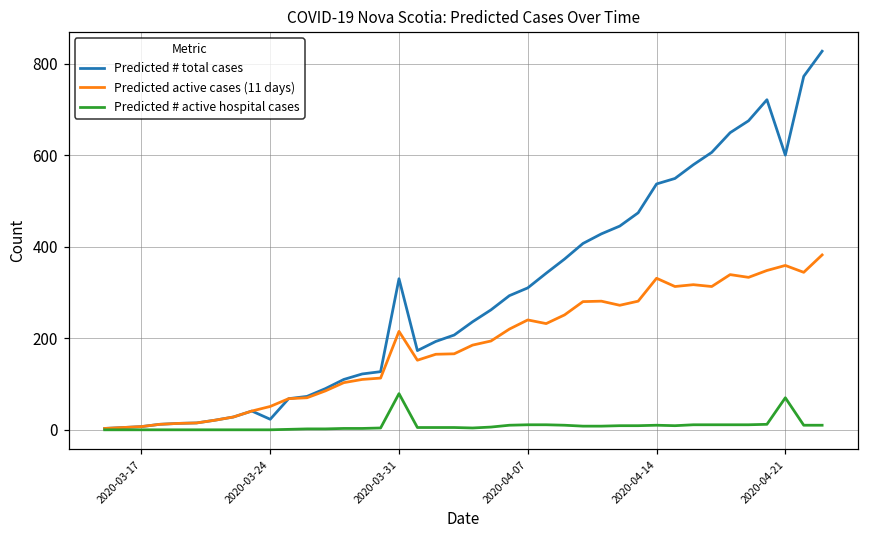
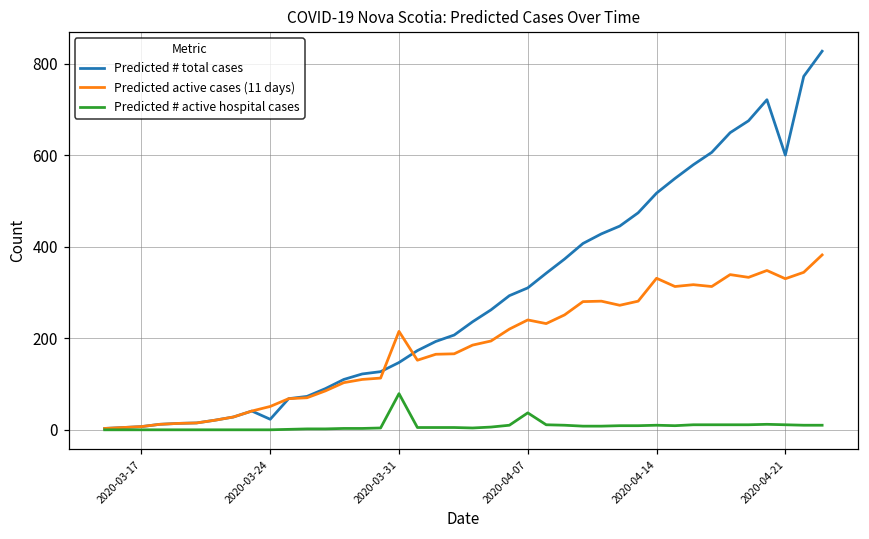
Predicted # total cases, 2020-03-31: 330 -> 150
Predicted # active hospital cases, 2020-04-07: 10 -> 40
Predicted # total cases, 2020-04-14: 540 -> 520
Predicted active cases (11 days), 2020-04-21: 360 -> 330
Predicted # active hospital cases, 2020-04-21: 70 -> 10
